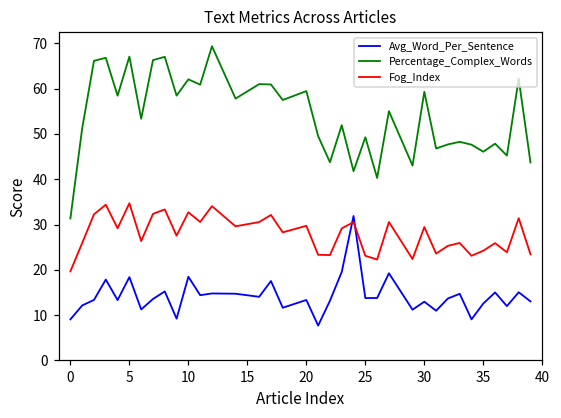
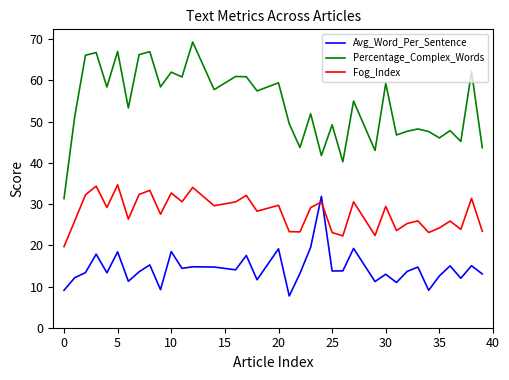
Avg_Word_Per_Sentence, 20: 13 -> 19
